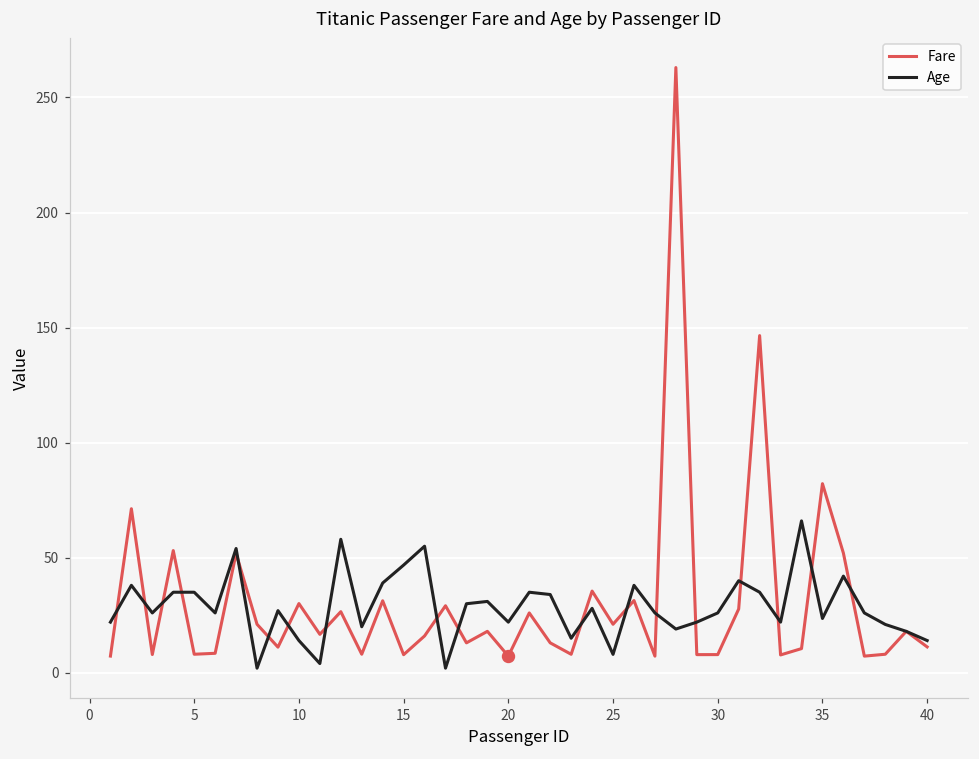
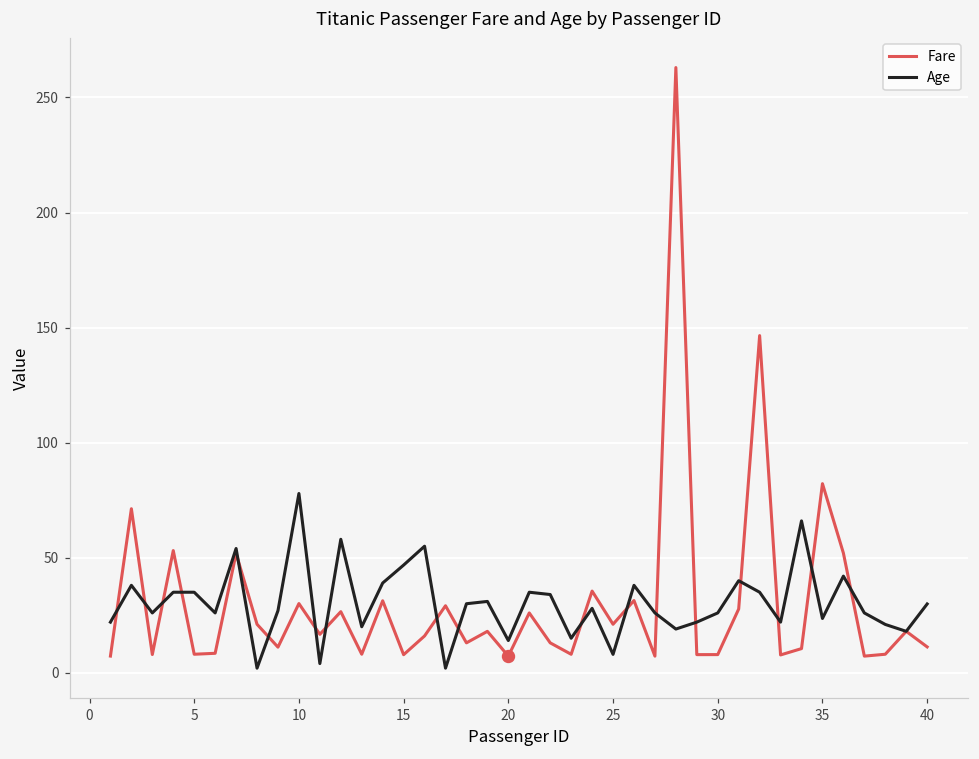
Age, 10: 14 -> 78
Age, 20: 22 -> 14
Age, 40: 14 -> 30
